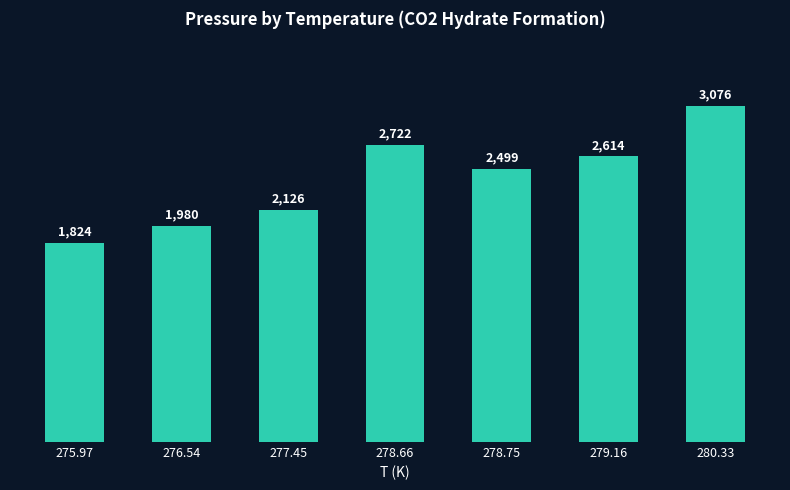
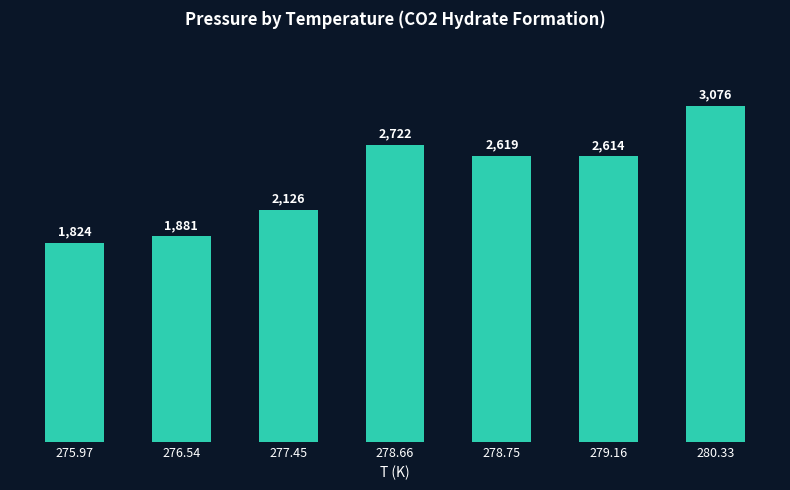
276.54: 1,980 -> 1,881
278.75: 2,499 -> 2,619
